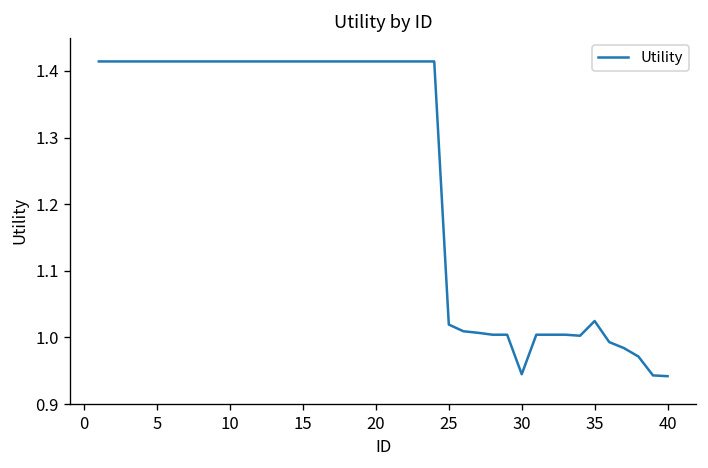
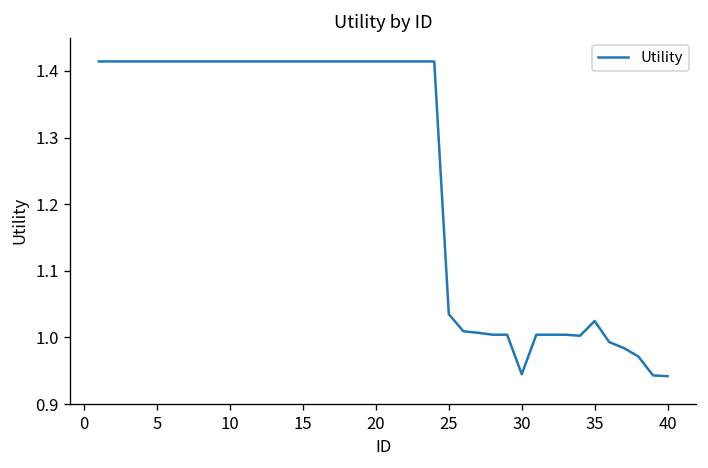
25: 1.02 -> 1.03
